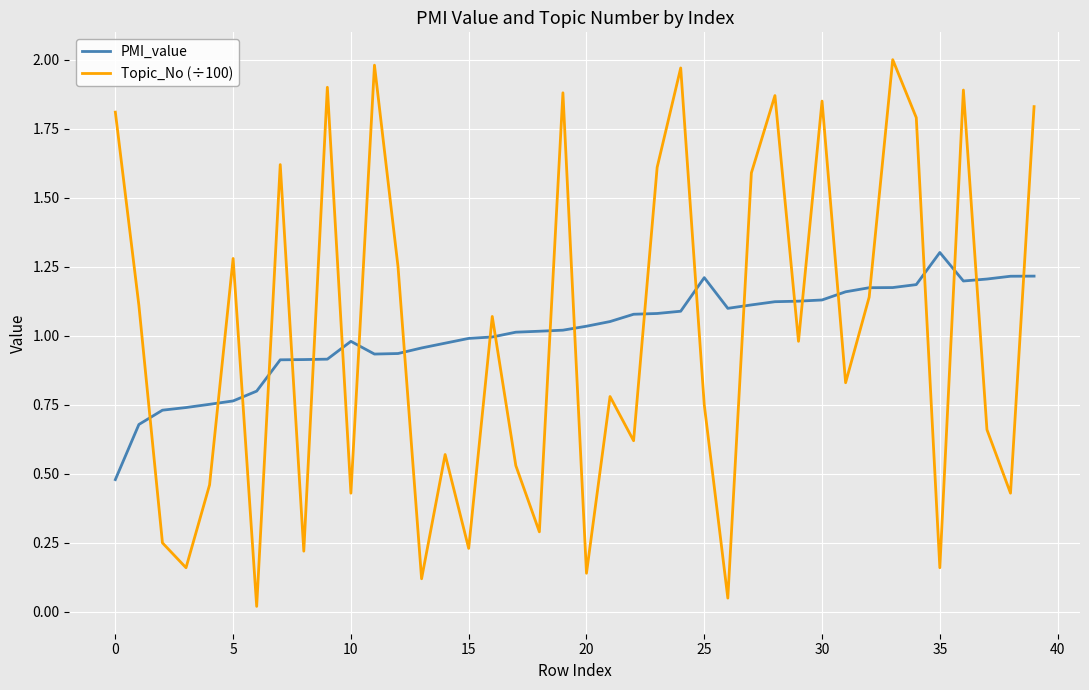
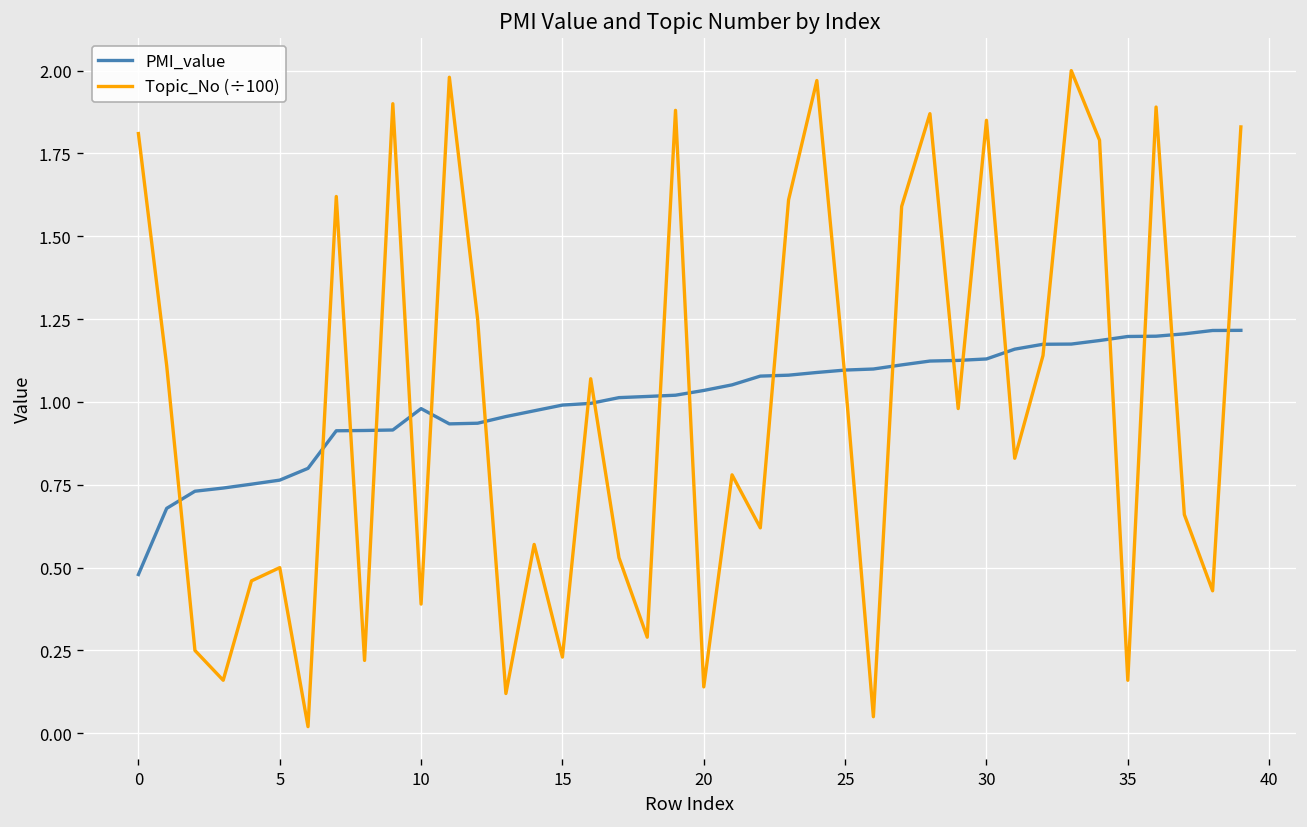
Topic_No (÷100), 5: 1.28 -> 0.50
Topic_No (÷100), 10: 0.43 -> 0.39
PMI_value, 25: 1.21 -> 1.10
Topic_No (÷100), 25: 0.75 -> 1.07
PMI_value, 35: 1.30 -> 1.20
